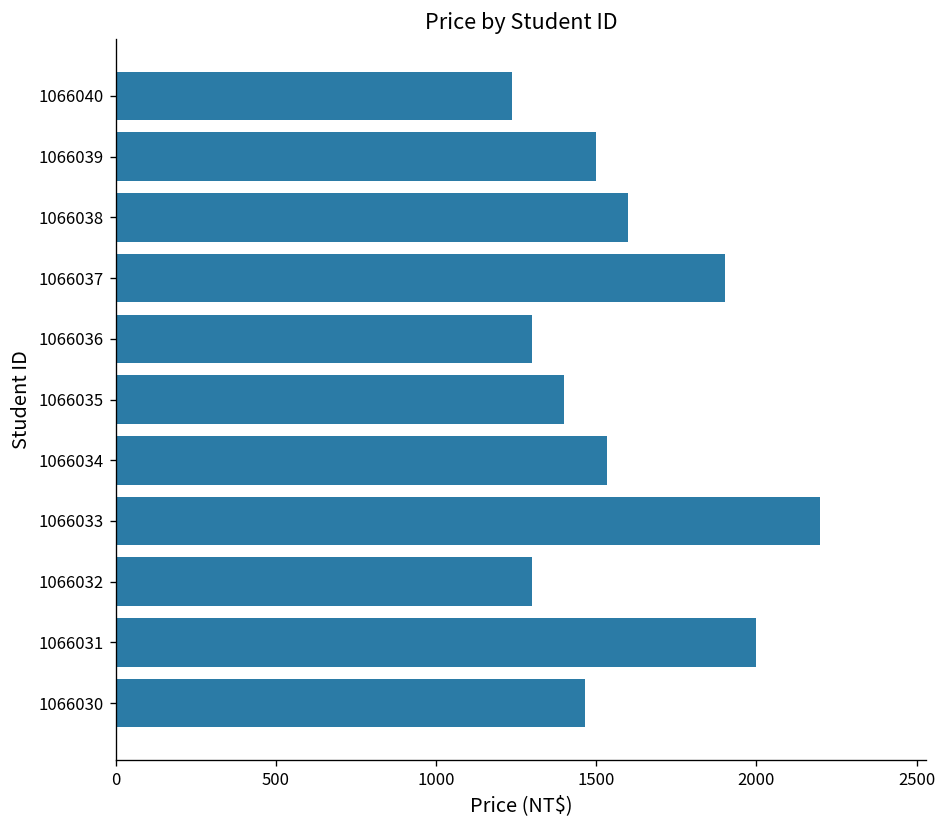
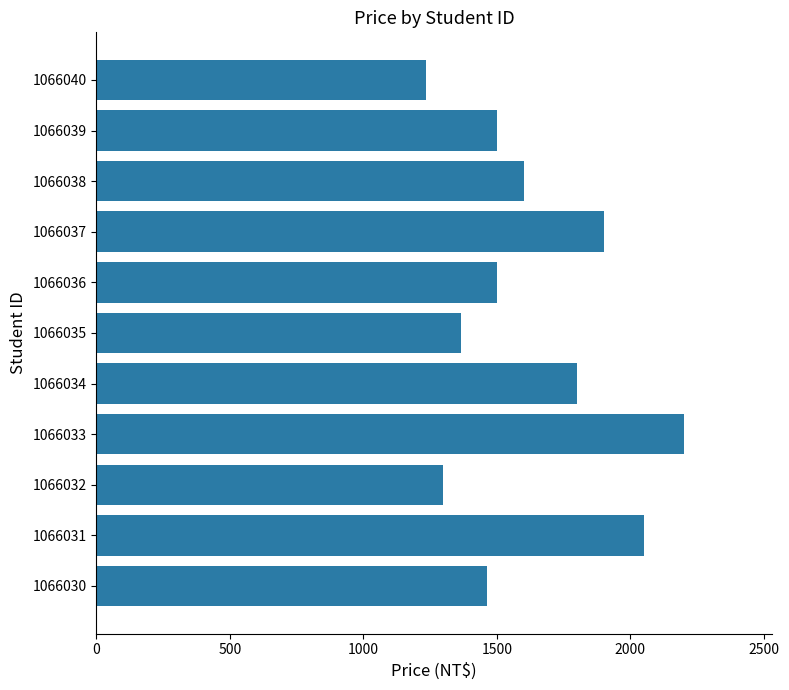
1066036: 1300 -> 1500
1066035: 1400 -> 1370
1066034: 1540 -> 1800
1066031: 2000 -> 2050
